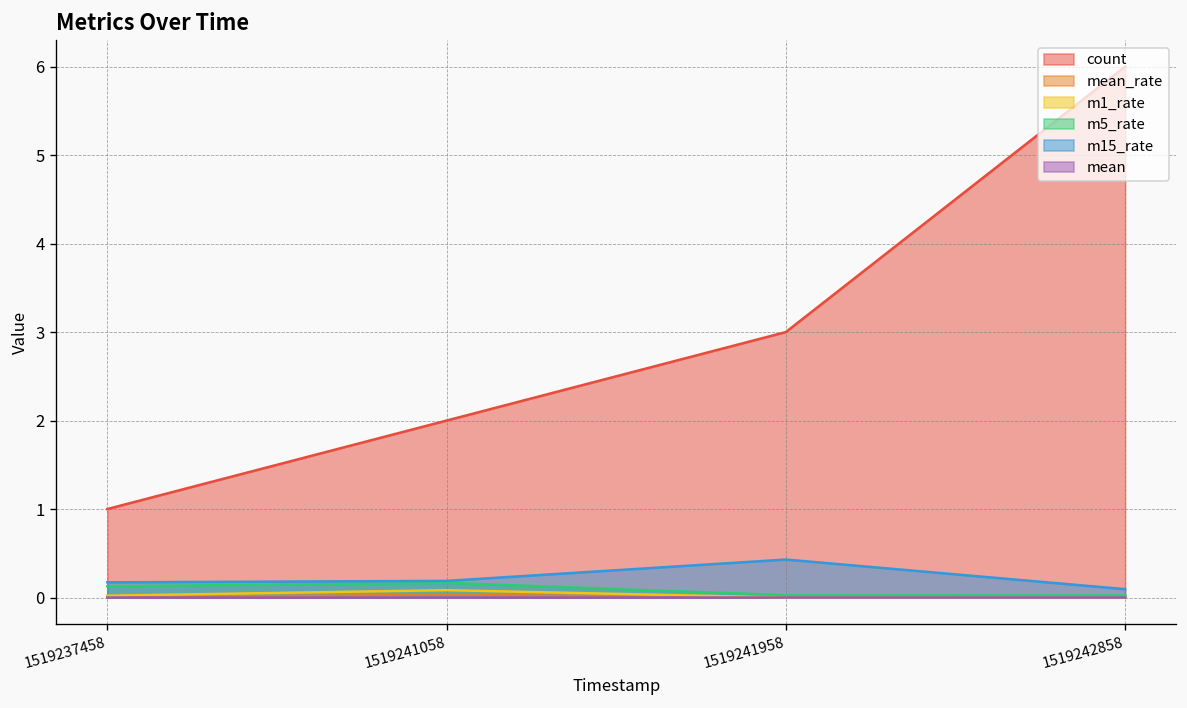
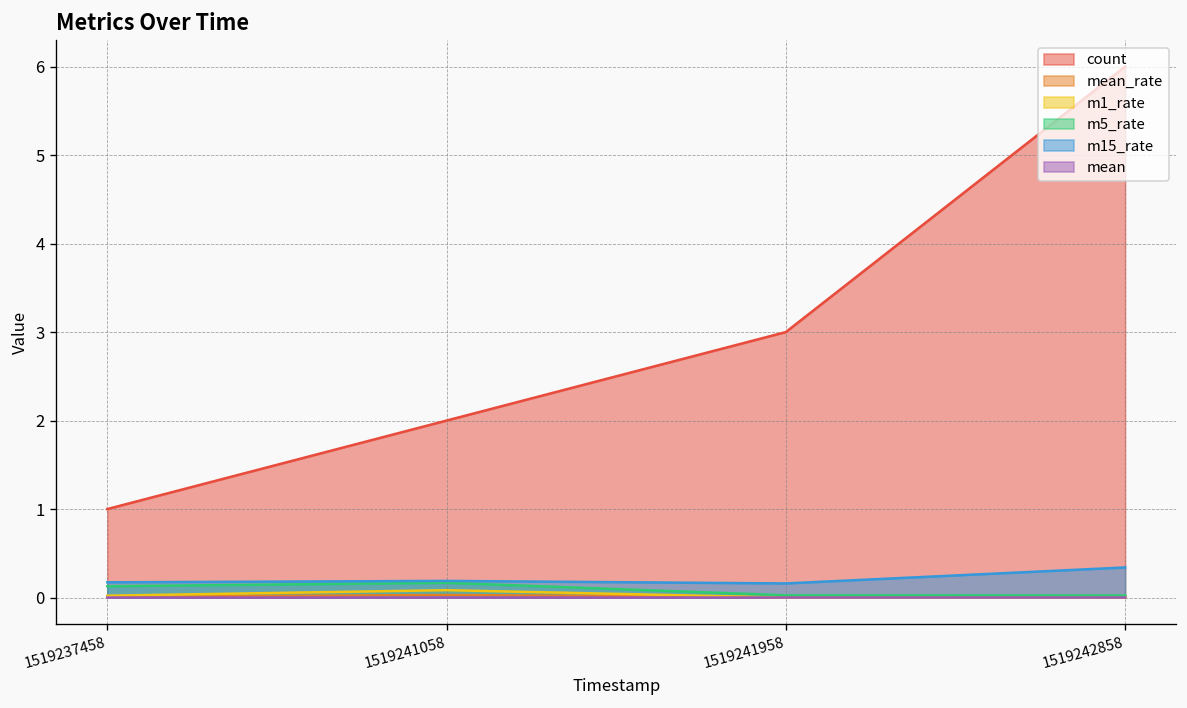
m15_rate, 1519241958: 0.4 -> 0.2
m15_rate, 1519242858: 0.1 -> 0.3
